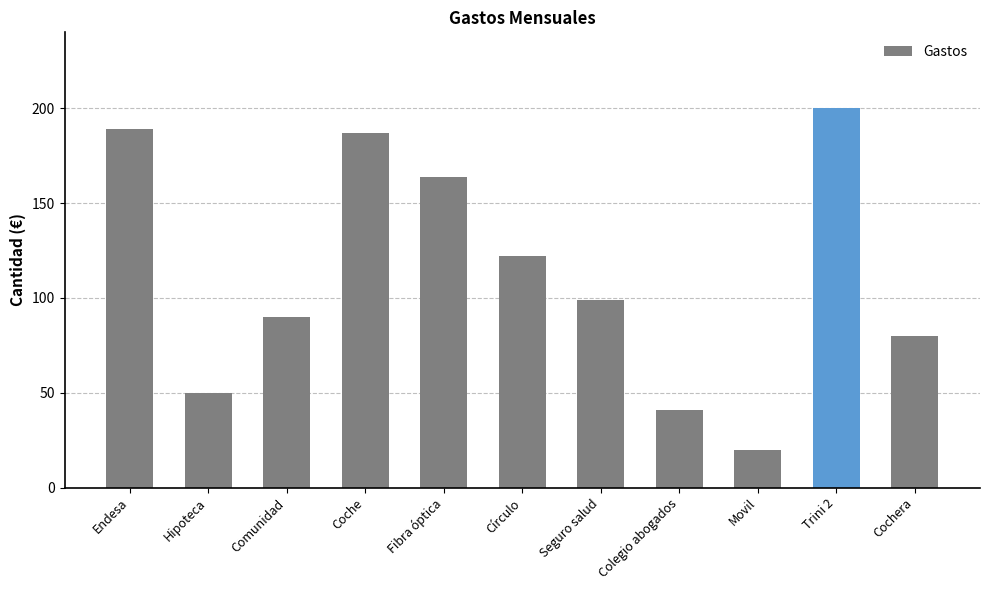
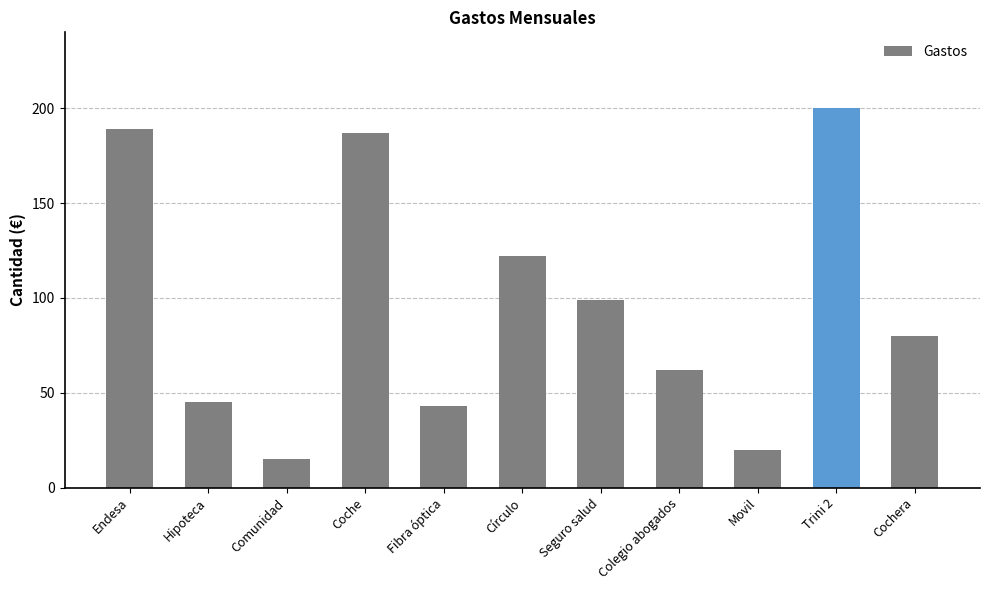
Hipoteca: 50 -> 45
Comunidad: 90 -> 15
Fibra óptica: 164 -> 43
Colegio abogados: 41 -> 62
